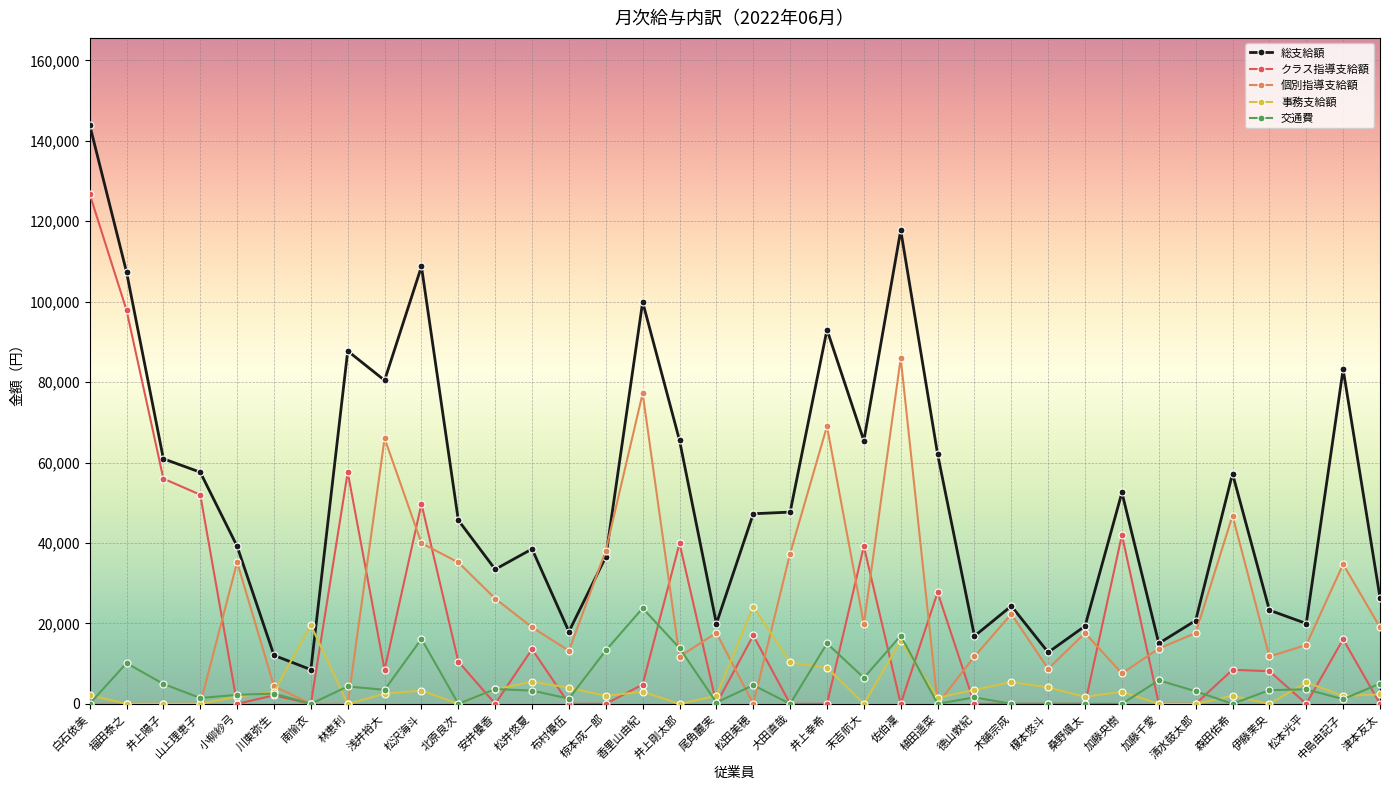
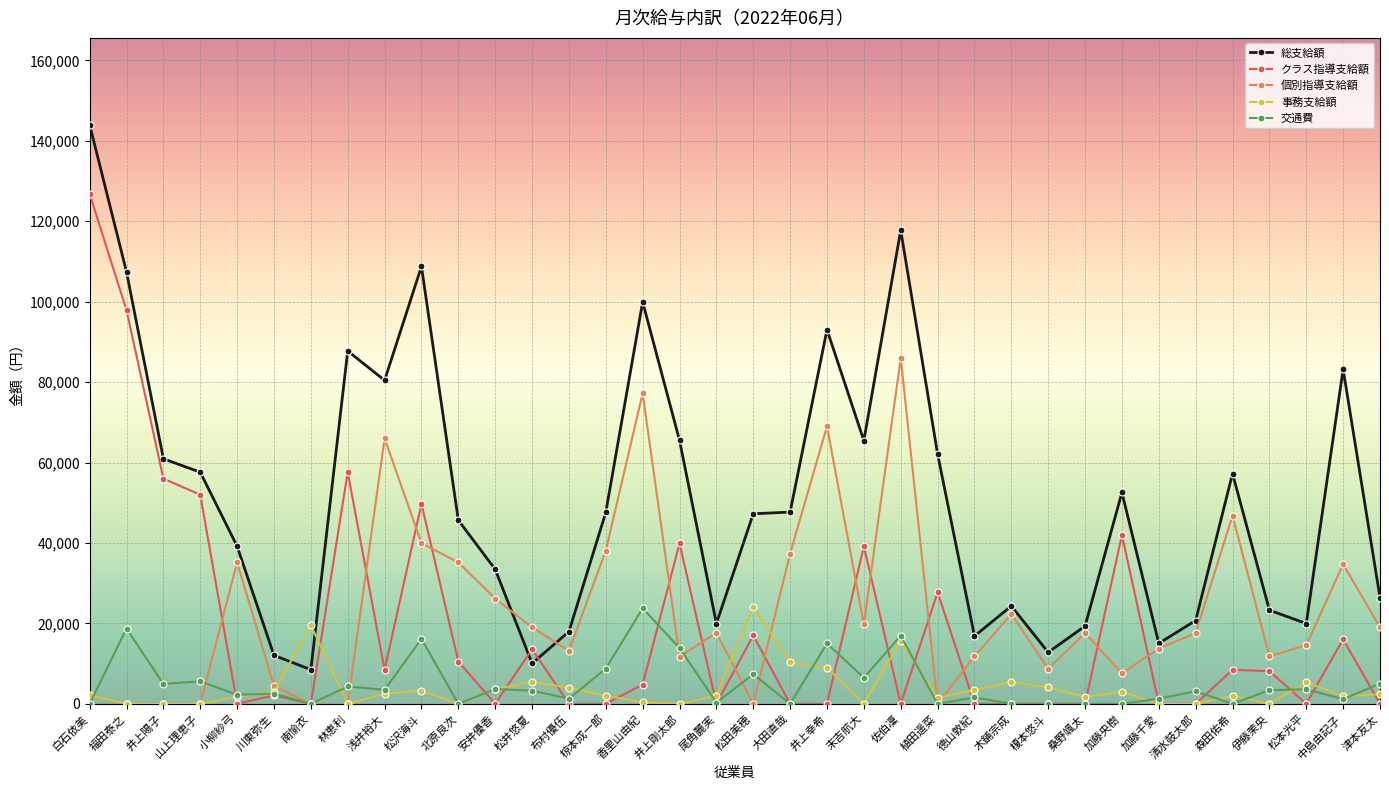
交通費, 福田泰之: 10,000 -> 19,000
交通費, 山上理恵子: 1,000 -> 6,000
総支給額, 松井悠夏: 39,000 -> 10,000
総支給額, 椋本成一郎: 37,000 -> 48,000
交通費, 椋本成一郎: 13,000 -> 9,000
事務支給額, 香里山由紀: 3,000 -> 0
交通費, 松田美穂: 5,000 -> 7,000
交通費, 加藤千愛: 6,000 -> 1,000
